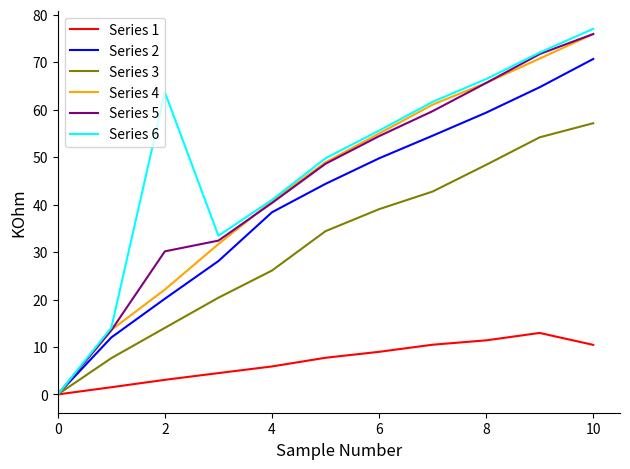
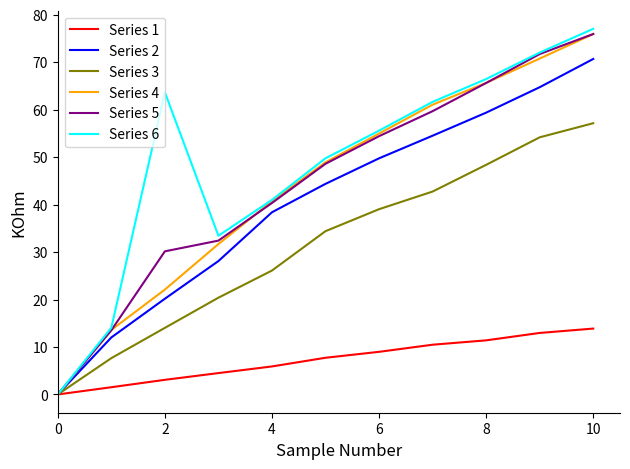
Series 1, 10: 10 -> 14
